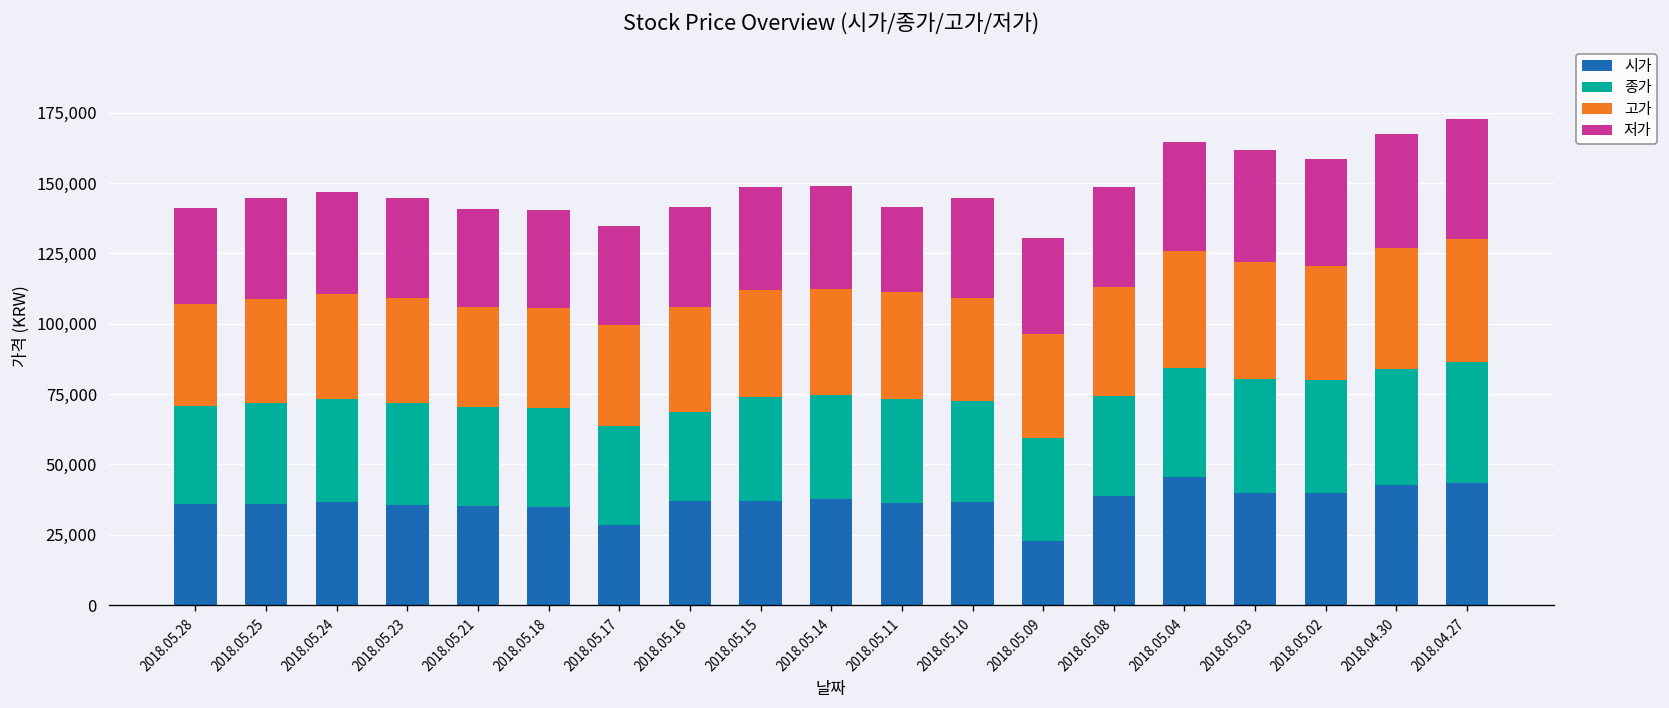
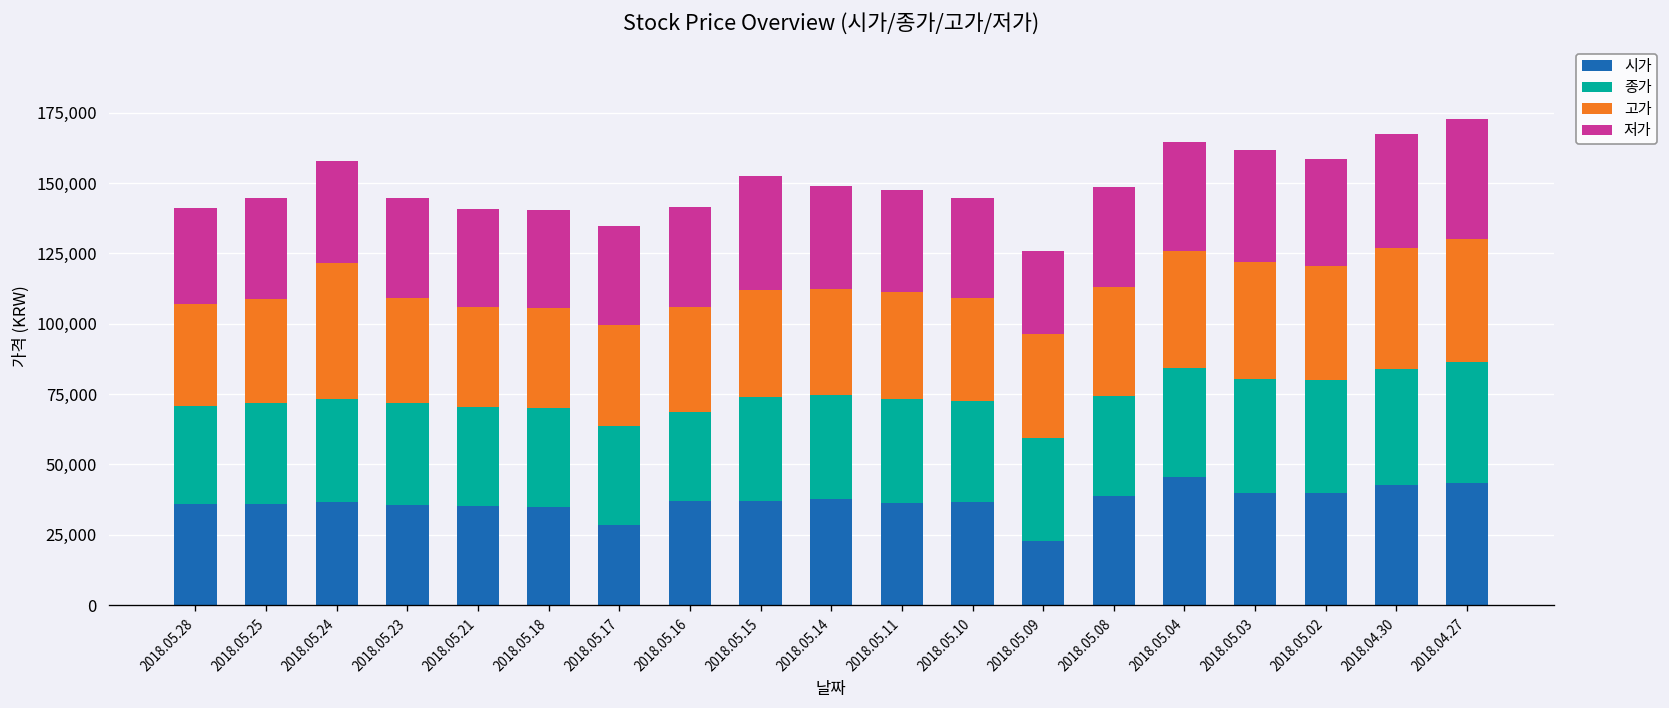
고가, 2018.05.24: 37,000 -> 48,000
저가, 2018.05.15: 37,000 -> 41,000
저가, 2018.05.11: 30,000 -> 36,000
저가, 2018.05.09: 34,000 -> 30,000
